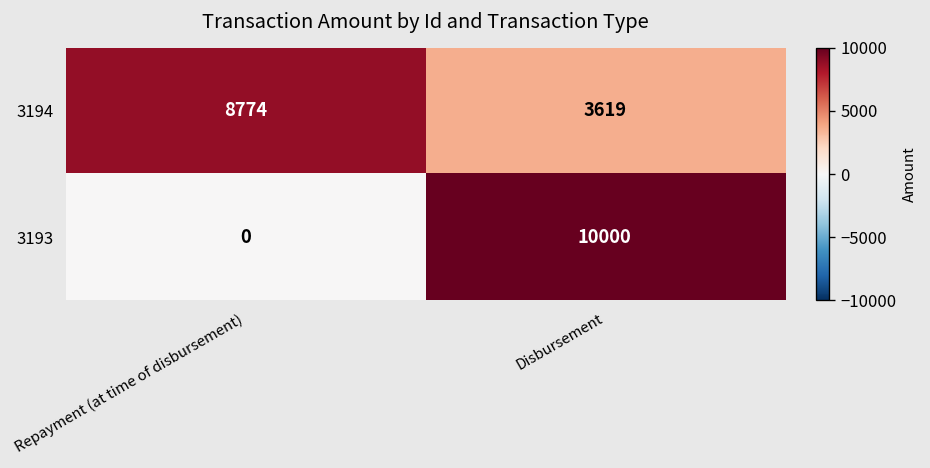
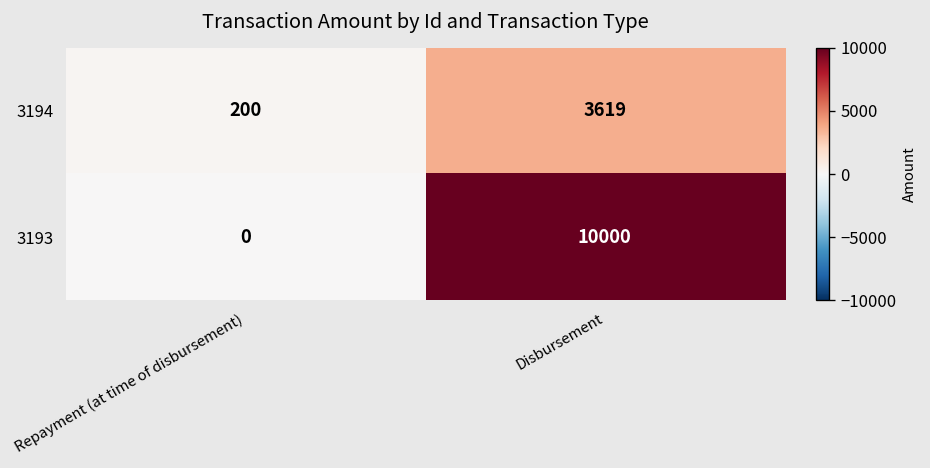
3194, Repayment (at time of disbursement): 8774 -> 200
